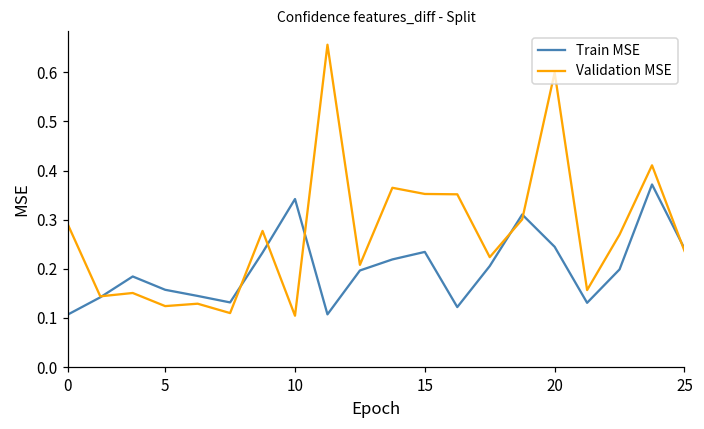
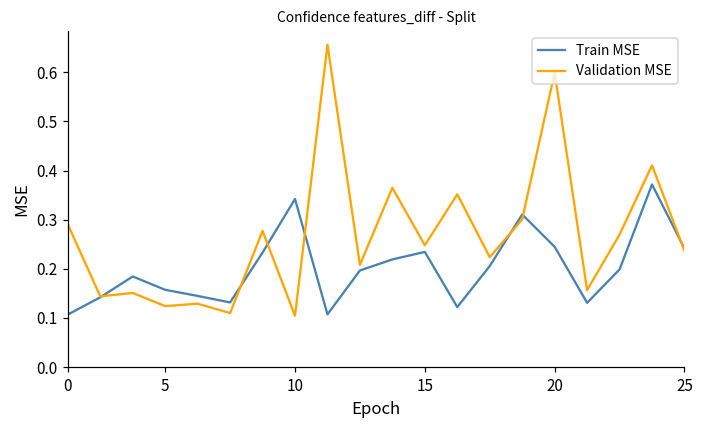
Validation MSE, 15: 0.35 -> 0.25
